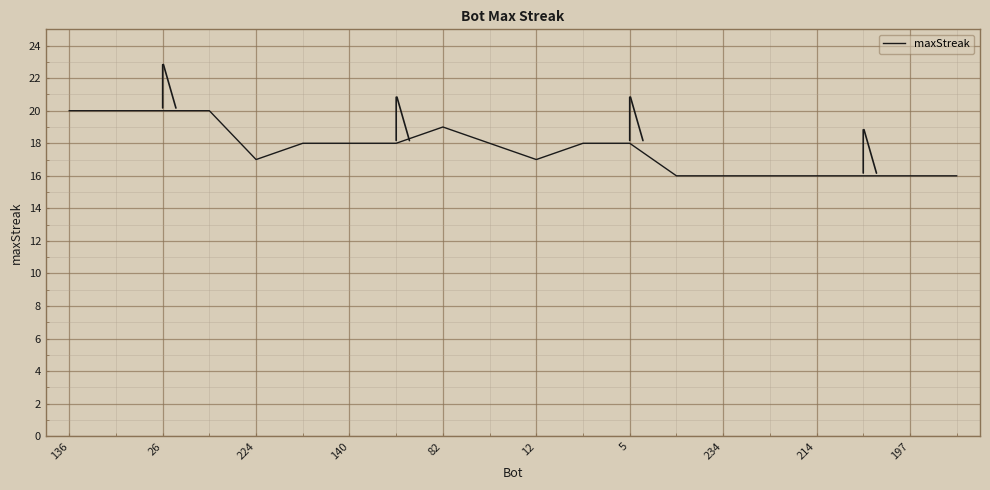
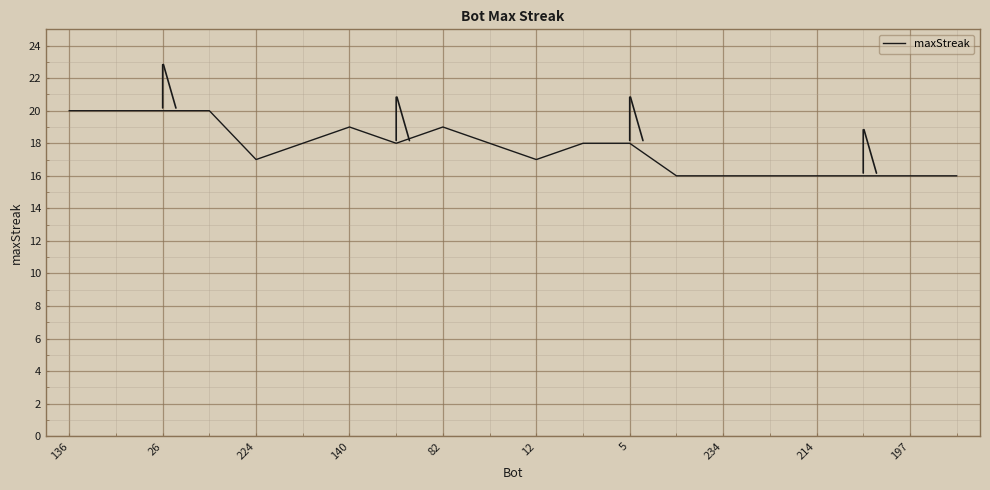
140: 18 -> 19
